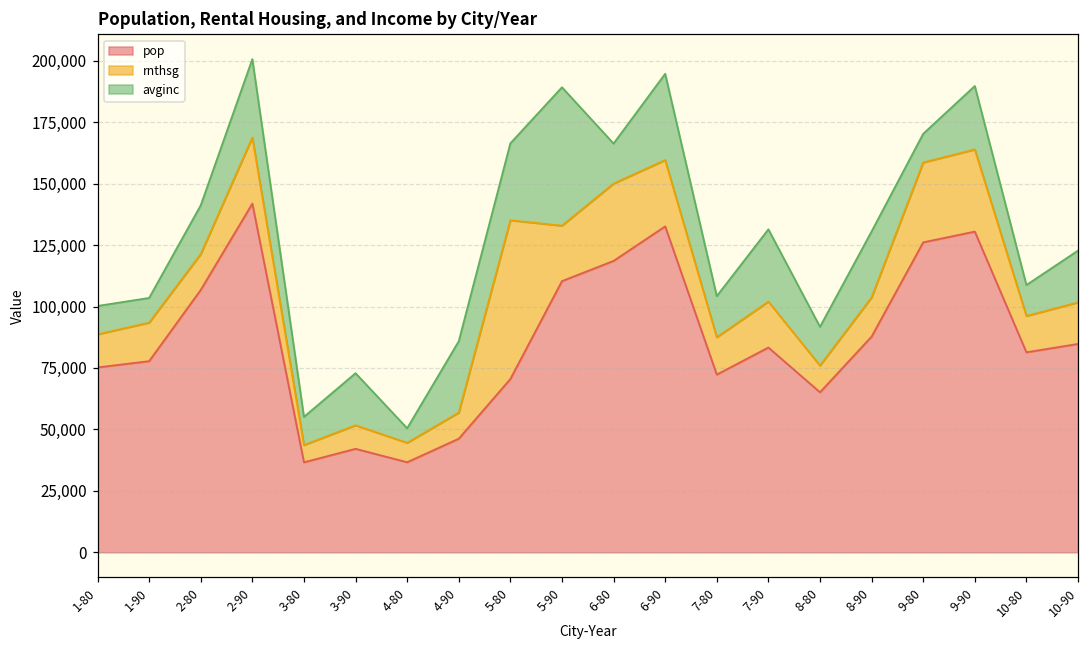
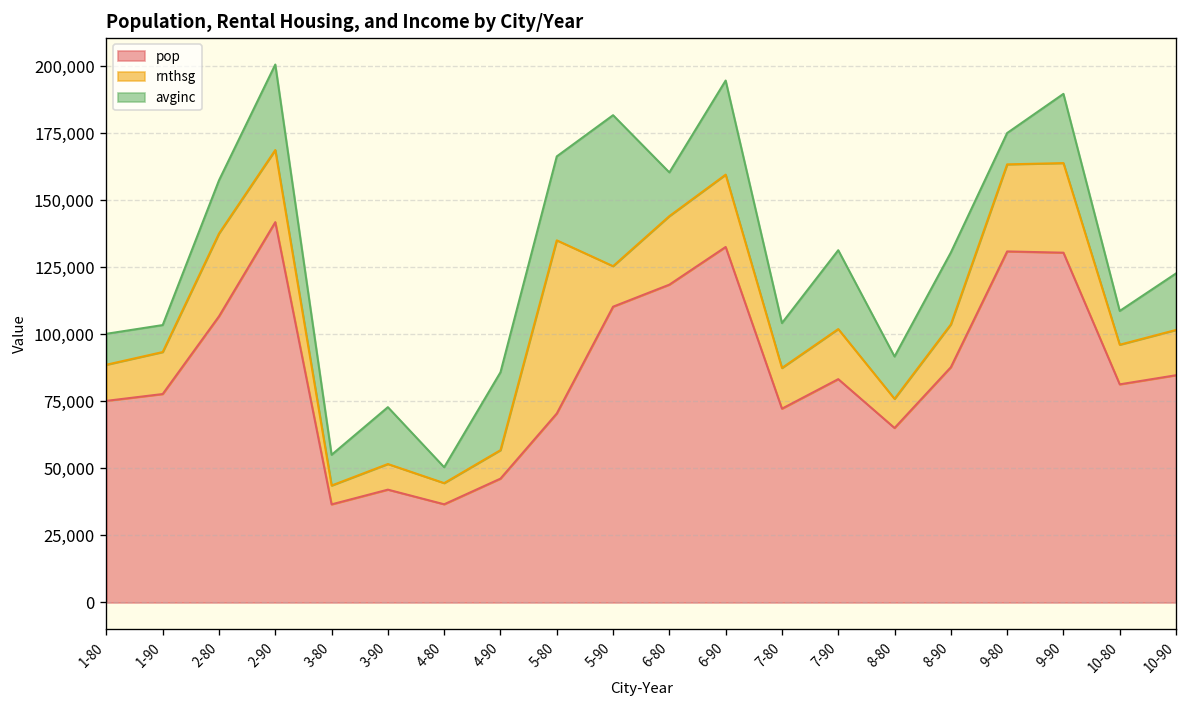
rnthsg, 2-80: 15,000 -> 31,000
rnthsg, 5-90: 23,000 -> 15,000
rnthsg, 6-80: 31,000 -> 26,000
pop, 9-80: 126,000 -> 131,000
